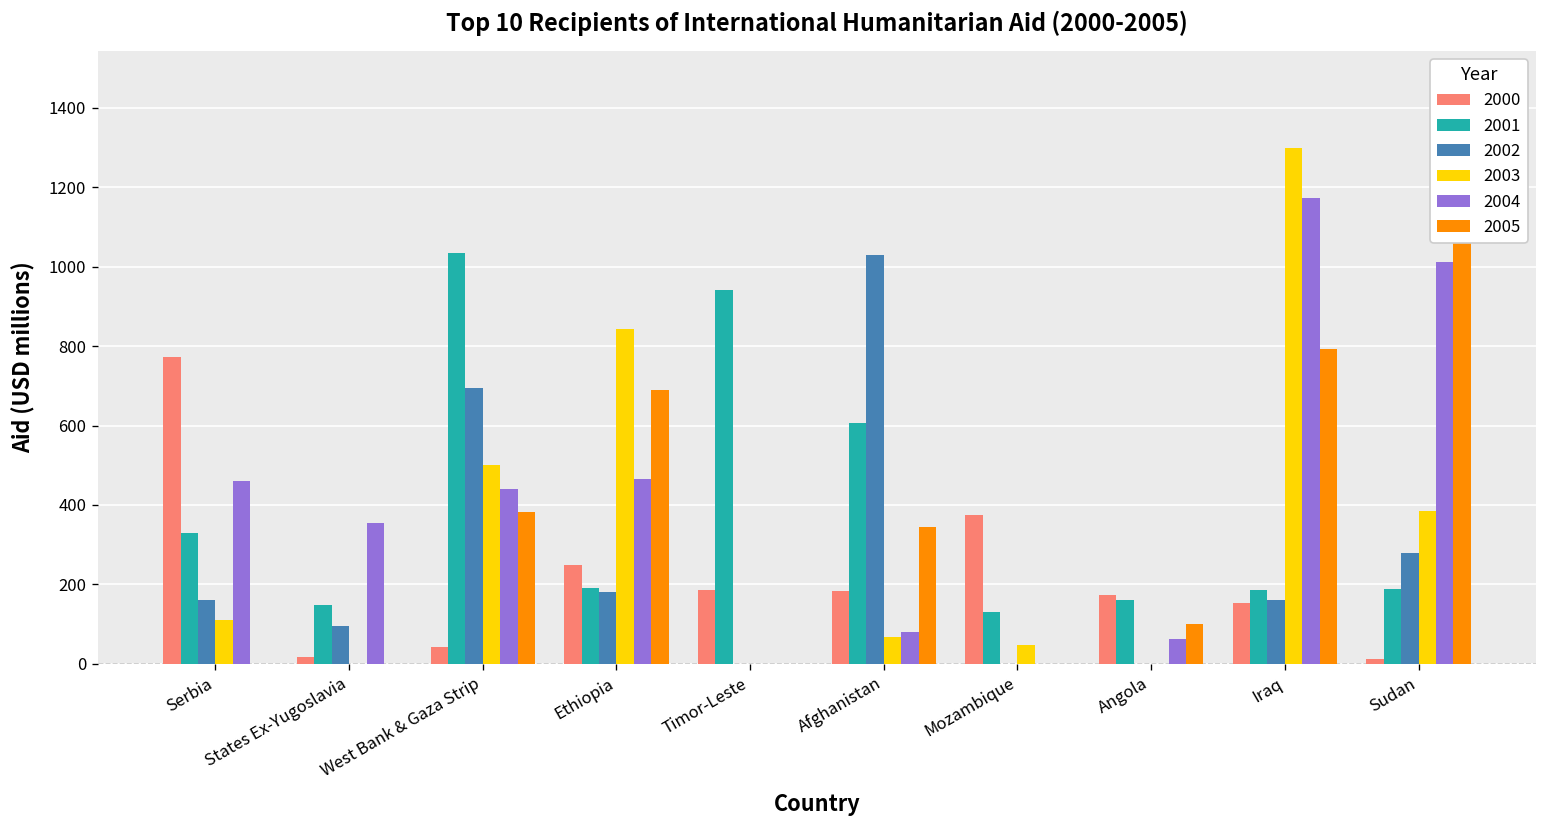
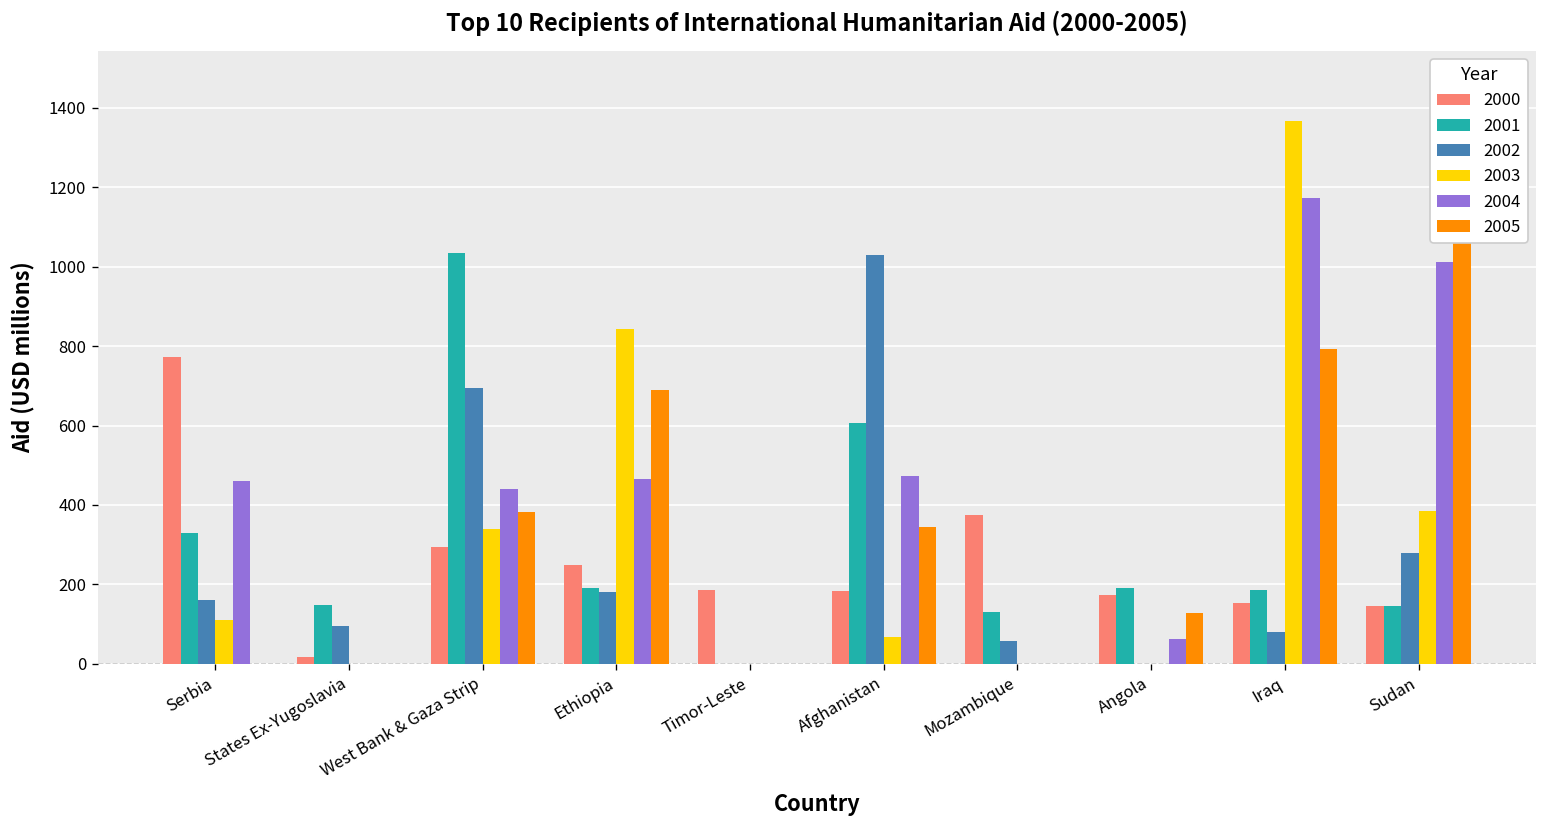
2004, States Ex-Yugoslavia: 350 -> 0
2000, West Bank & Gaza Strip: 40 -> 290
2003, West Bank & Gaza Strip: 500 -> 340
2001, Timor-Leste: 940 -> 0
2004, Afghanistan: 80 -> 470
2002, Mozambique: 0 -> 60
2003, Mozambique: 50 -> 0
2001, Angola: 160 -> 190
2005, Angola: 100 -> 130
2002, Iraq: 160 -> 80
2003, Iraq: 1300 -> 1370
2000, Sudan: 10 -> 150
2001, Sudan: 190 -> 140
